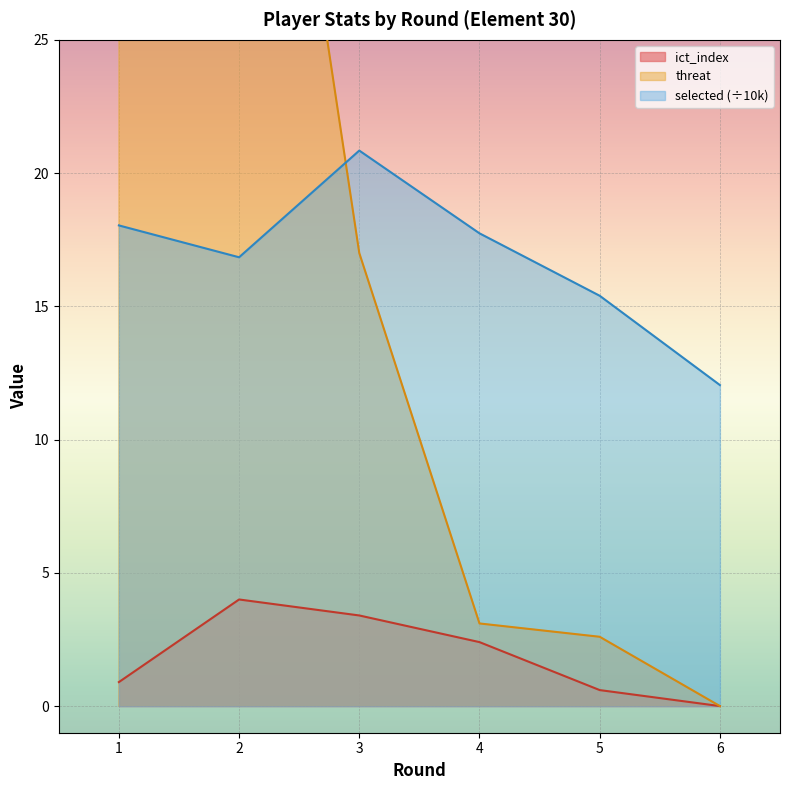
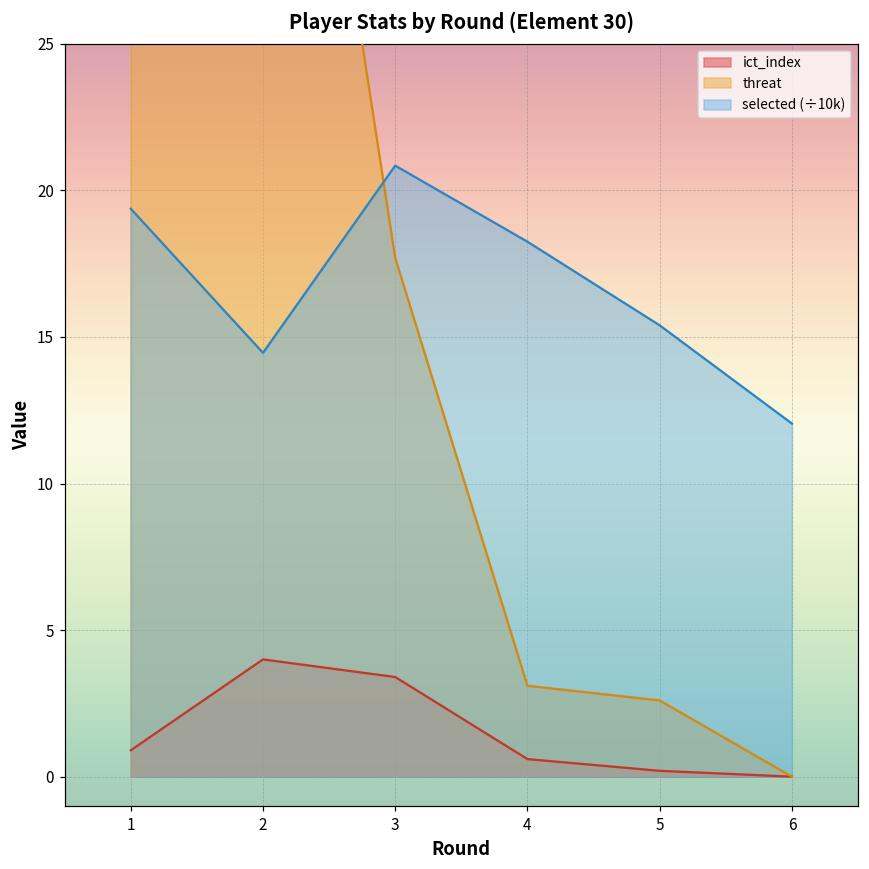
selected (÷10k), 1: 18.0 -> 19.4
selected (÷10k), 2: 16.8 -> 14.5
threat, 3: 17.0 -> 17.7
ict_index, 4: 2.4 -> 0.6
selected (÷10k), 4: 17.7 -> 18.2
ict_index, 5: 0.6 -> 0.2
